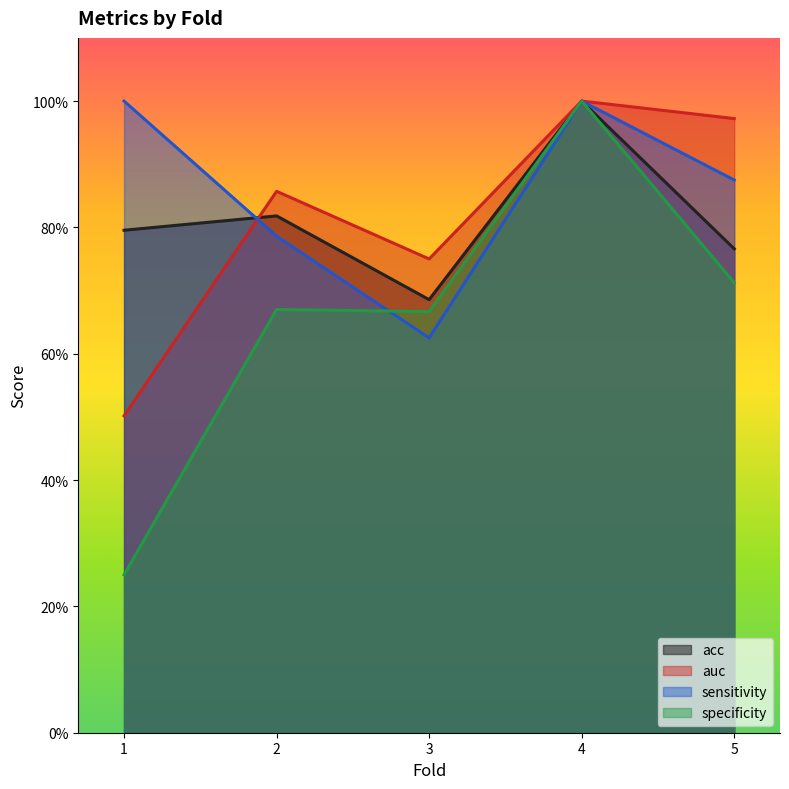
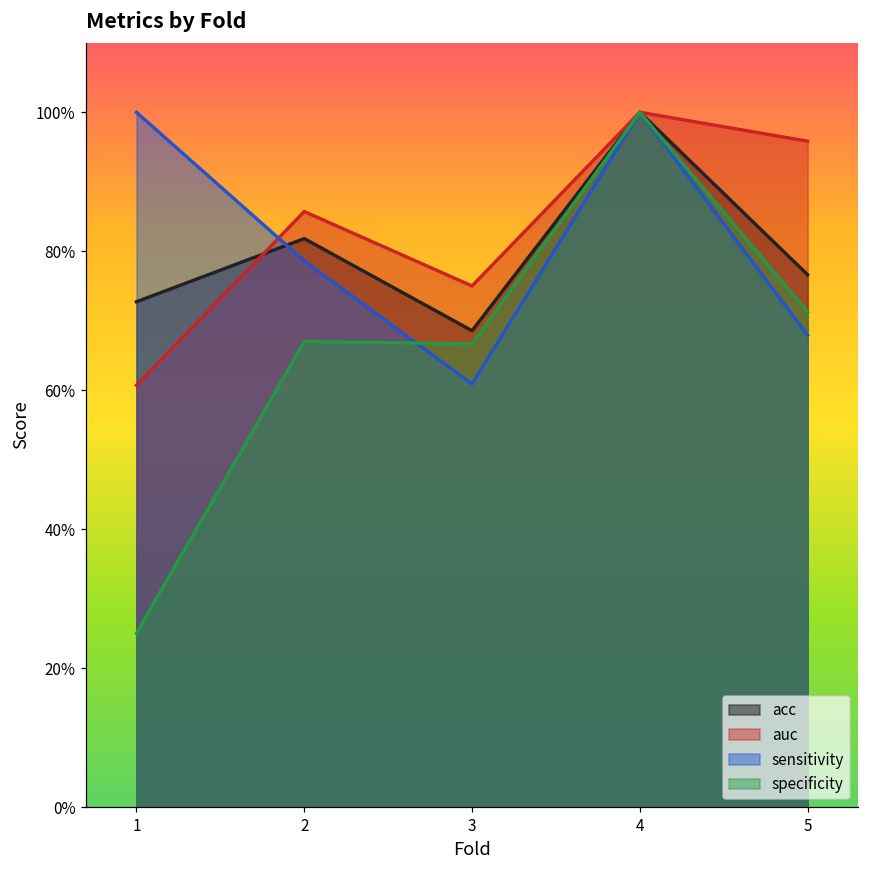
acc, 1: 80% -> 73%
auc, 1: 50% -> 61%
sensitivity, 3: 63% -> 61%
auc, 5: 97% -> 96%
sensitivity, 5: 88% -> 68%
